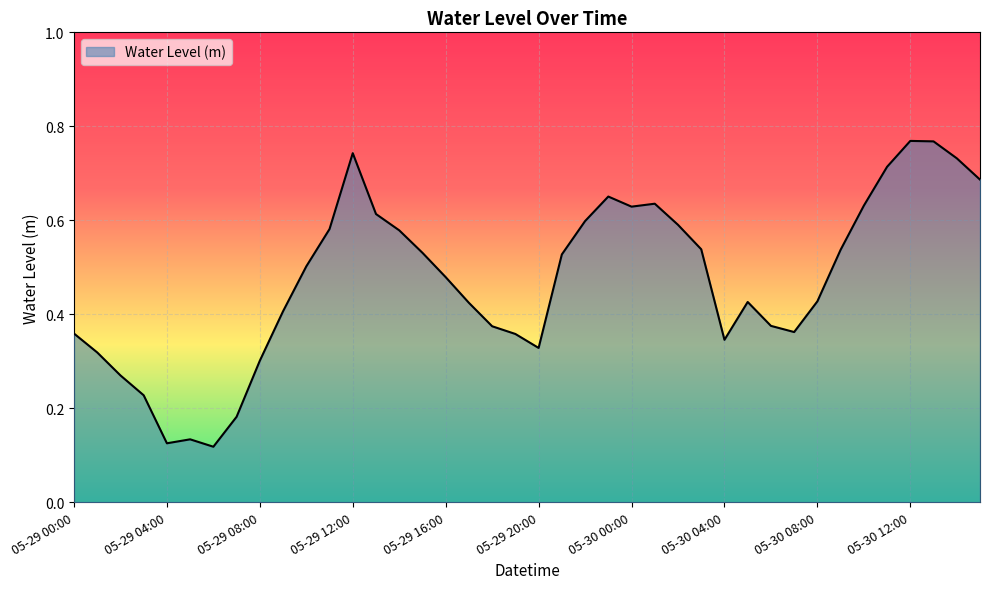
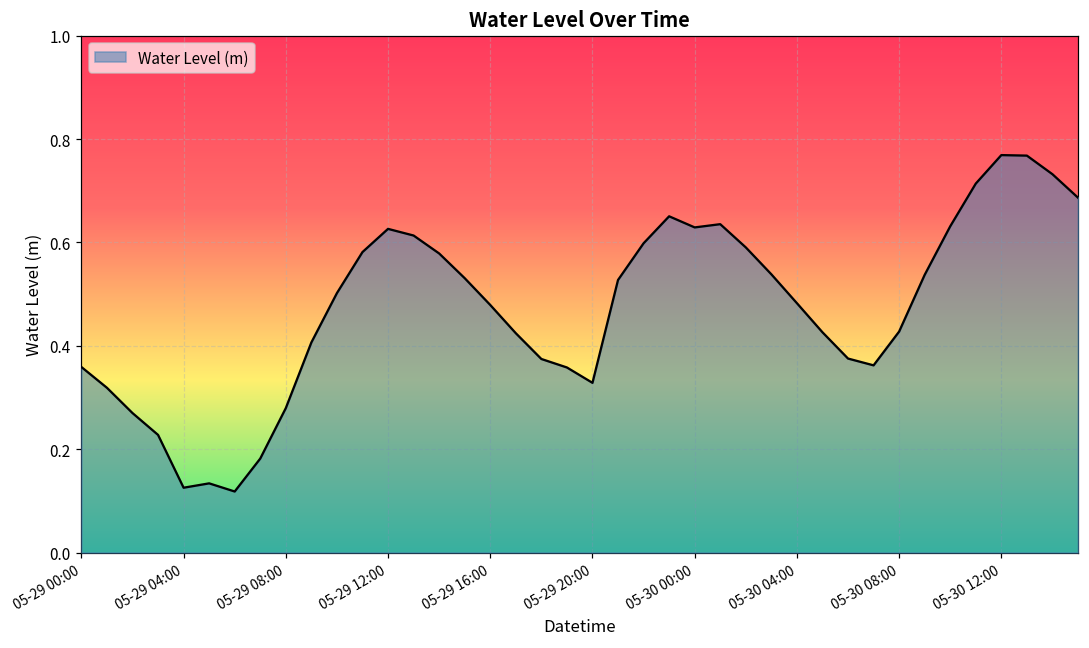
05-29 08:00: 0.30 -> 0.28
05-29 12:00: 0.74 -> 0.63
05-30 04:00: 0.35 -> 0.48
